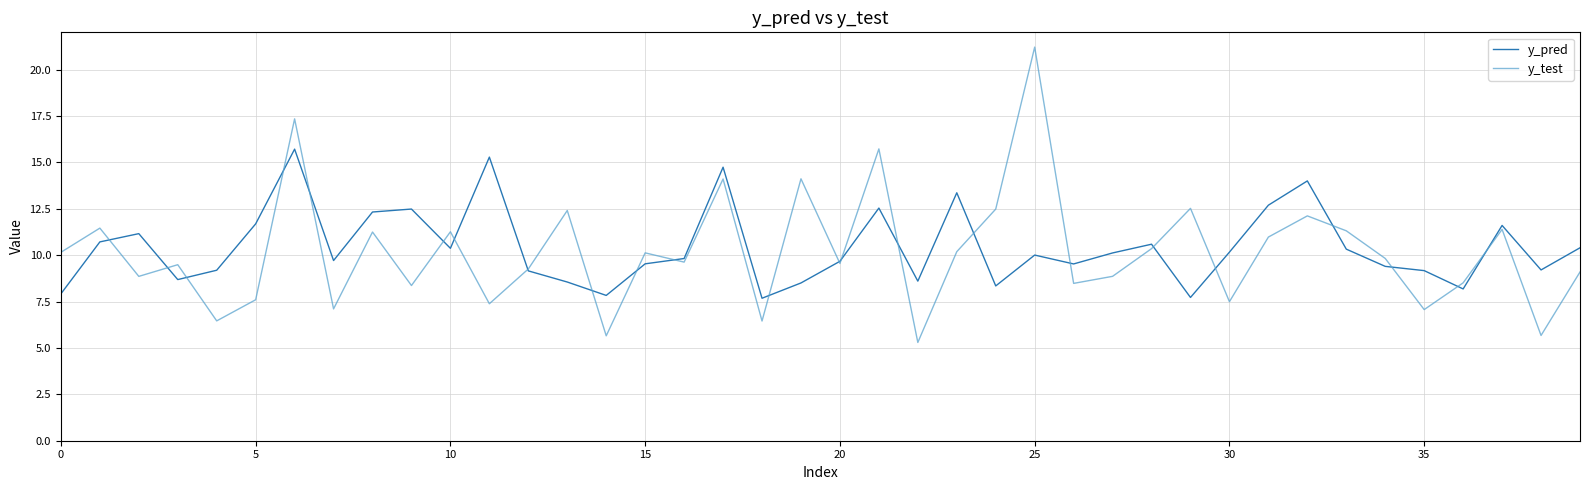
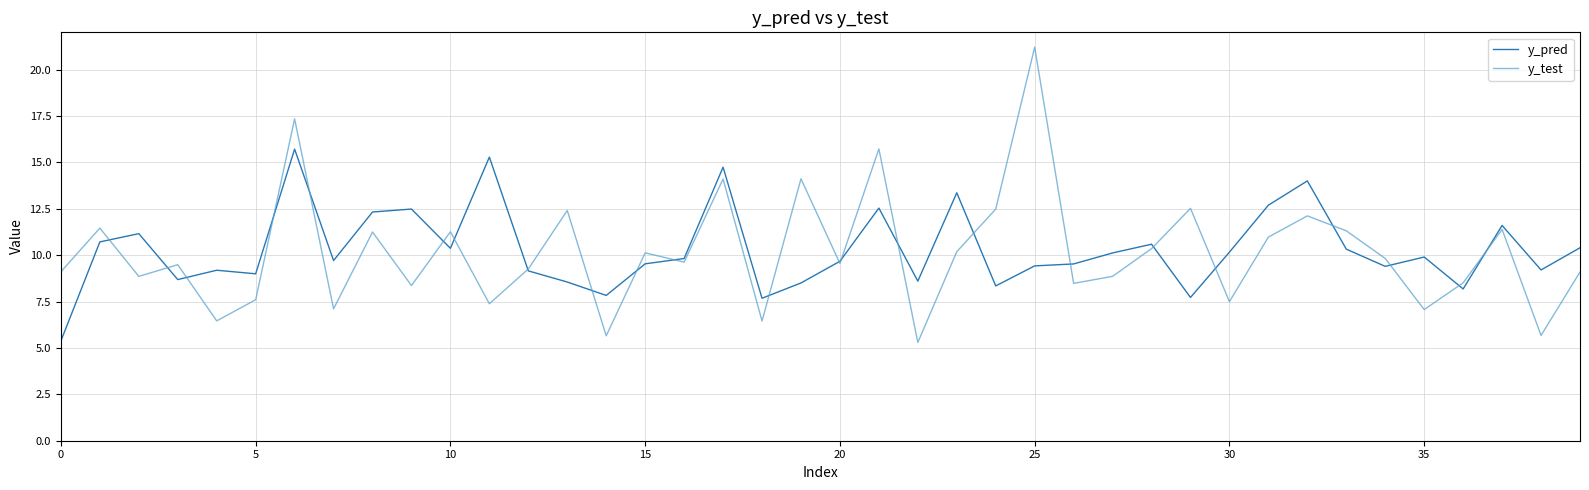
y_pred, 0: 7.9 -> 5.4
y_test, 0: 10.2 -> 9.1
y_pred, 5: 11.7 -> 9.0
y_pred, 25: 10.0 -> 9.4
y_pred, 35: 9.2 -> 9.9
